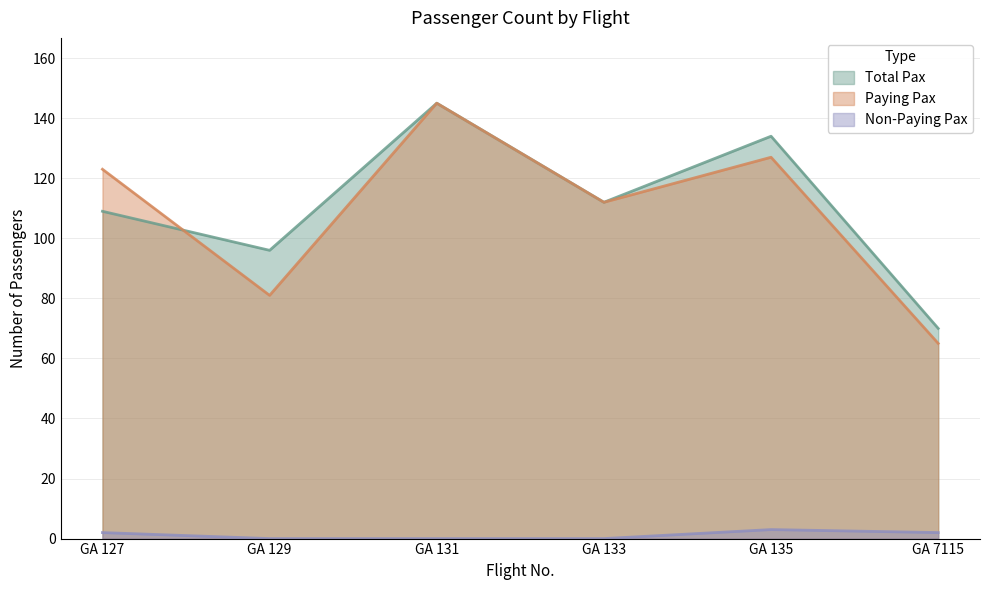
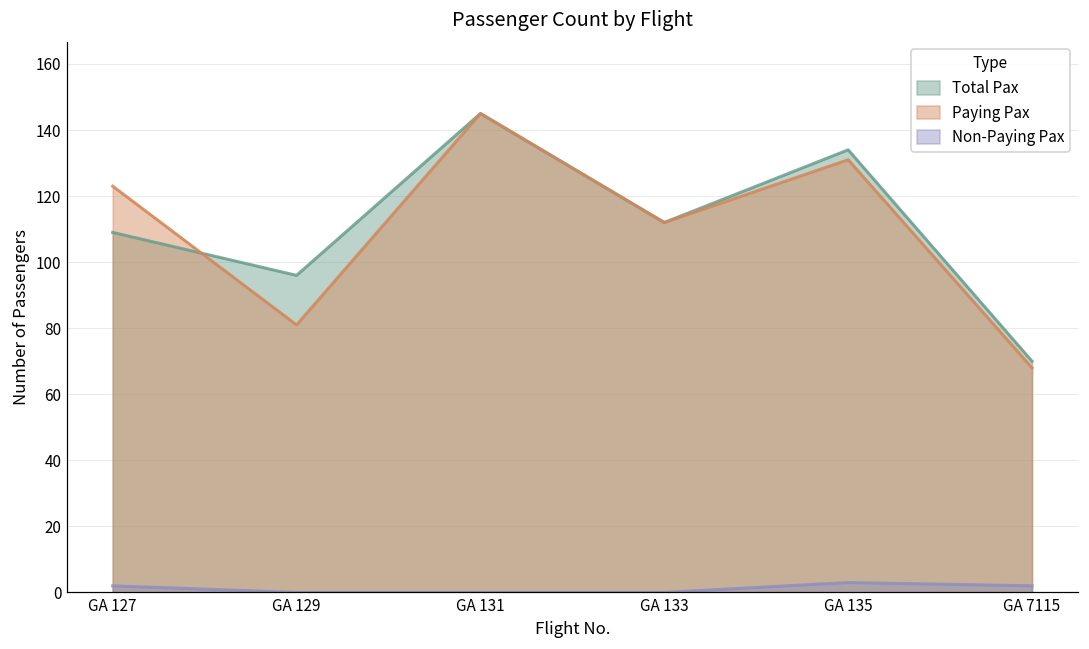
Paying Pax, GA 135: 127 -> 131
Paying Pax, GA 7115: 65 -> 68
